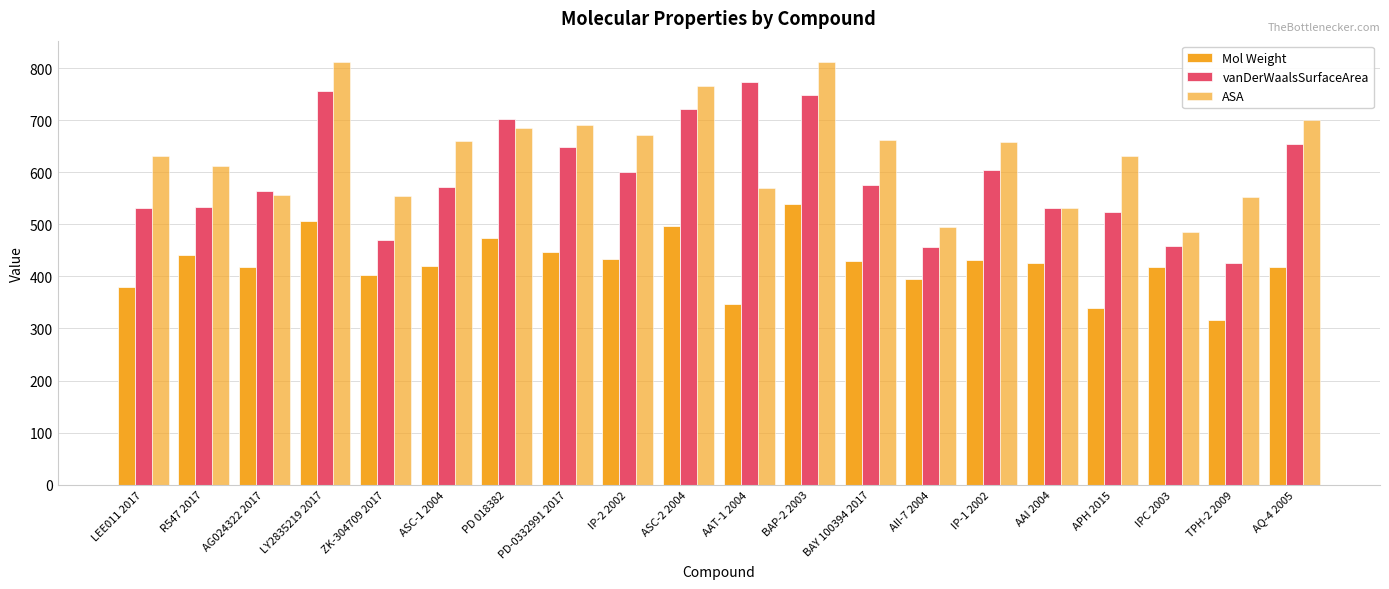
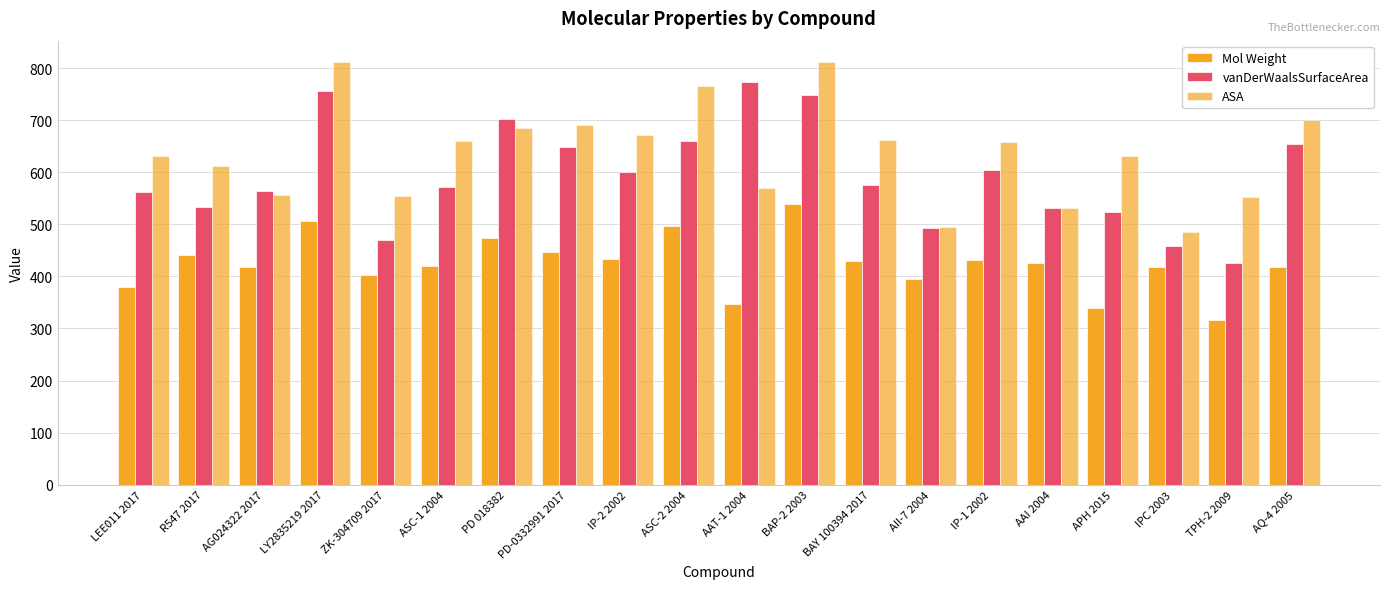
vanDerWaalsSurfaceArea, LEE011 2017: 530 -> 560
vanDerWaalsSurfaceArea, ASC-2 2004: 720 -> 660
vanDerWaalsSurfaceArea, AII-7 2004: 460 -> 490
